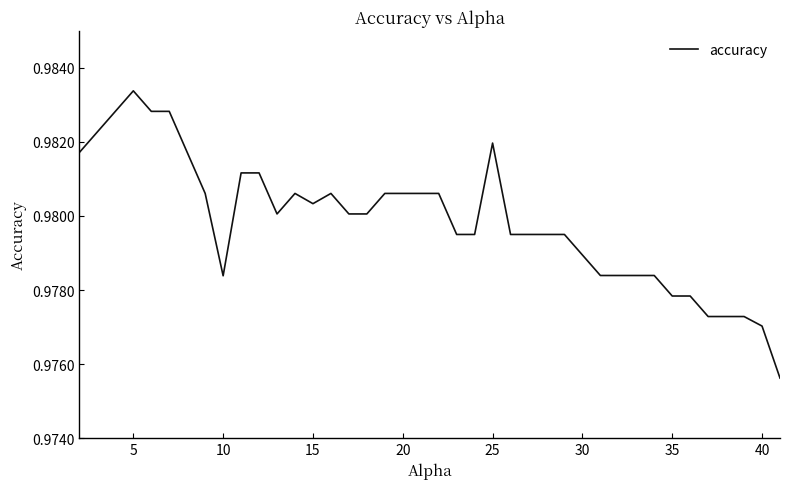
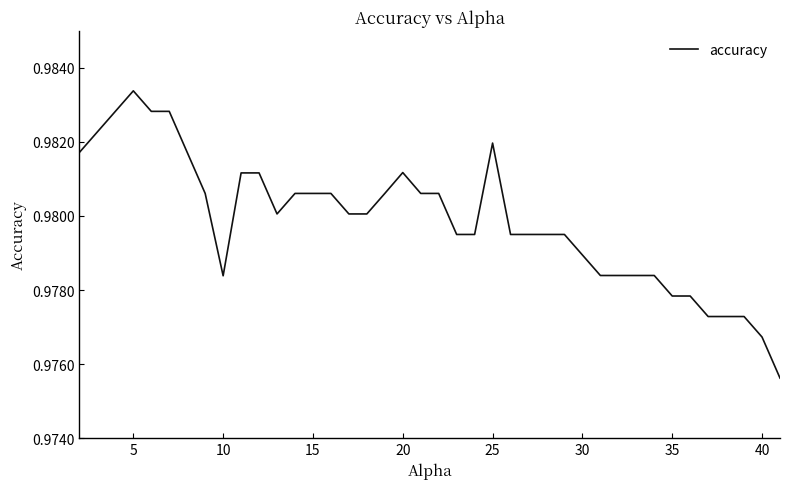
15: 0.9803 -> 0.9806
20: 0.9806 -> 0.9812
40: 0.9770 -> 0.9767
